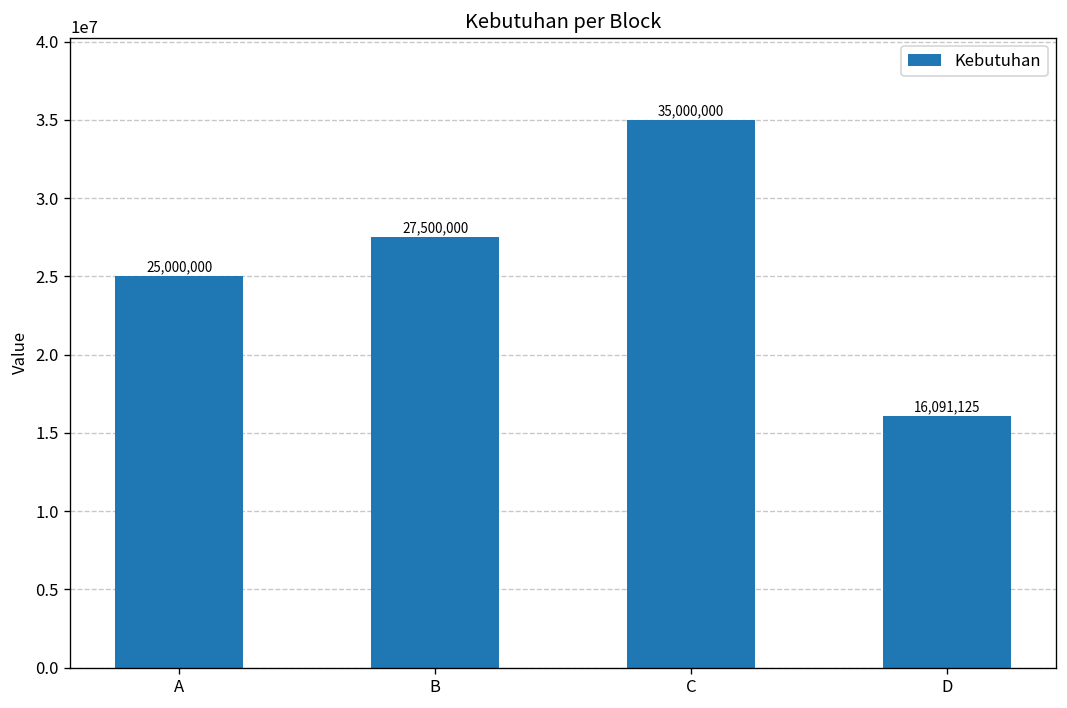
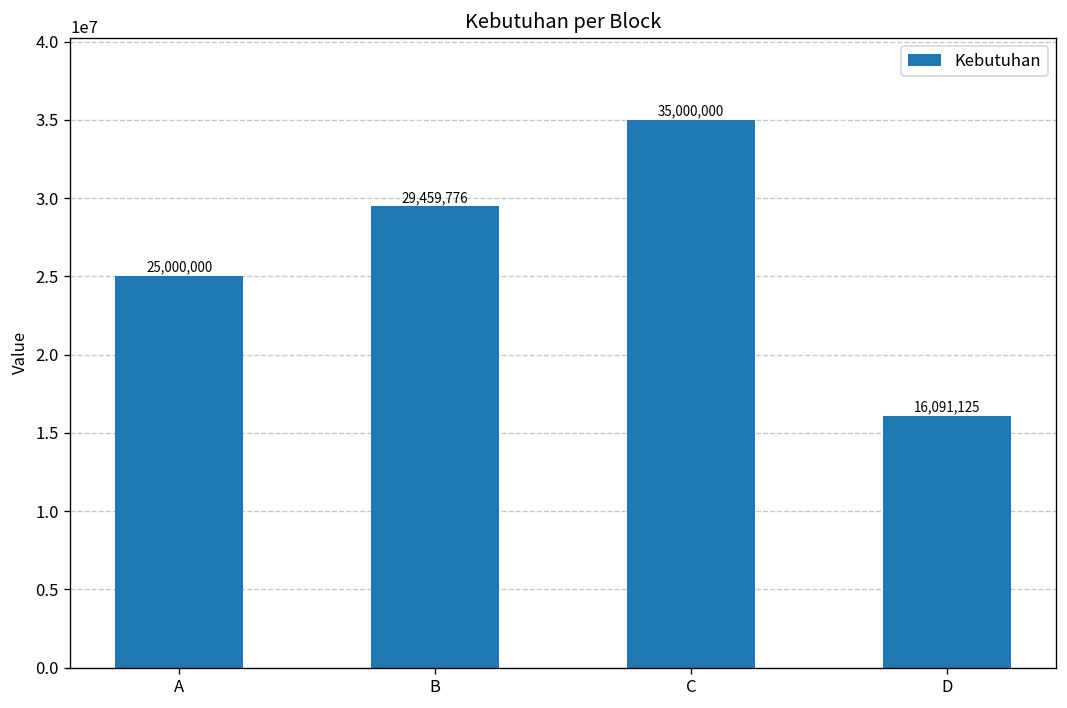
B: 27,500,000 -> 29,459,776
